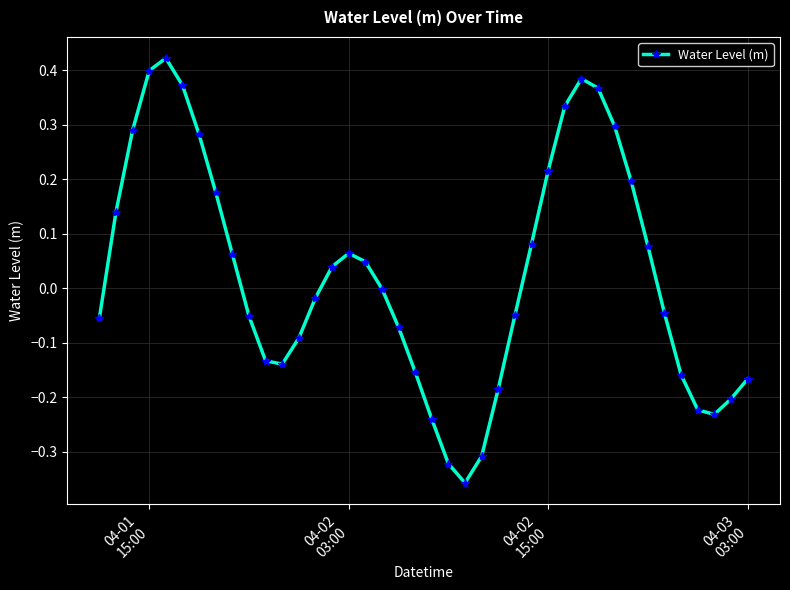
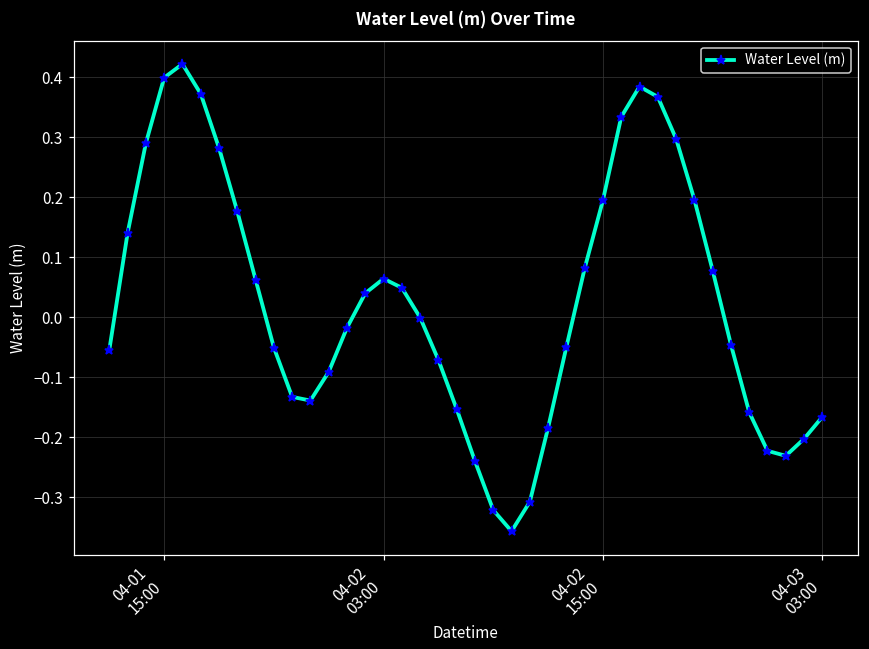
04-02 15:00: 0.22 -> 0.19
